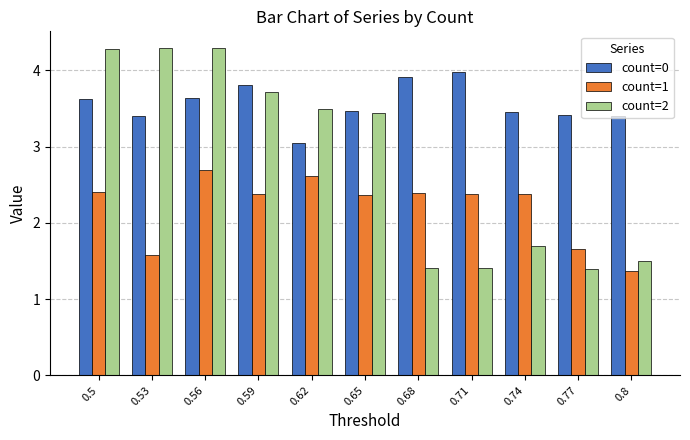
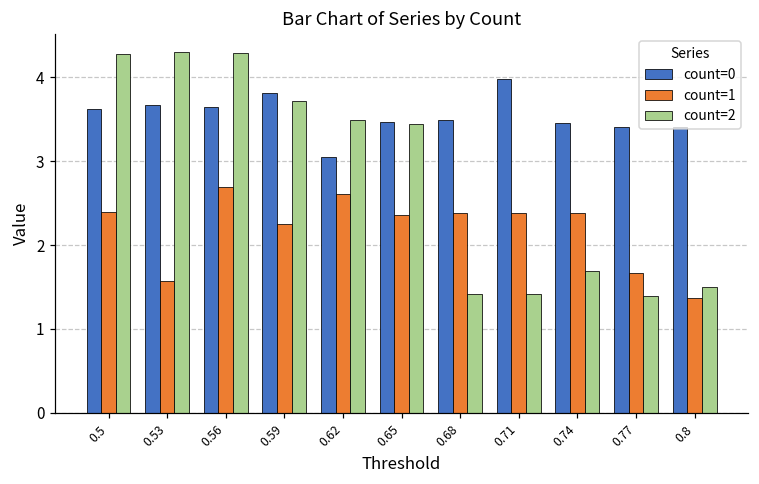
count=0, 0.53: 3.4 -> 3.7
count=1, 0.59: 2.4 -> 2.3
count=0, 0.68: 3.9 -> 3.5
